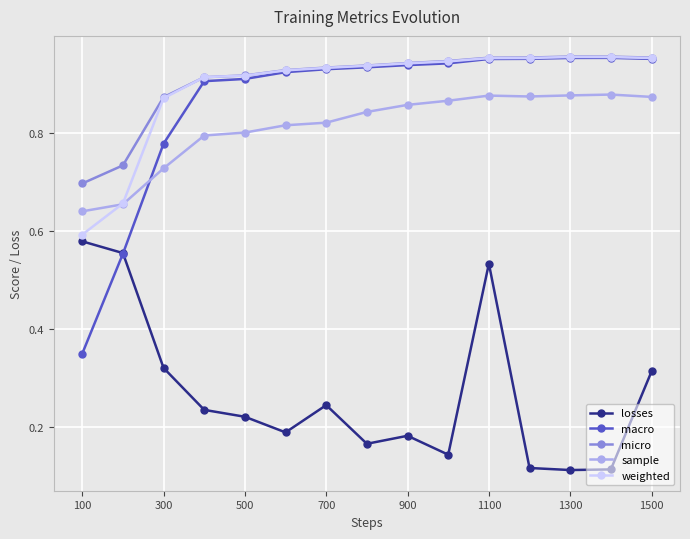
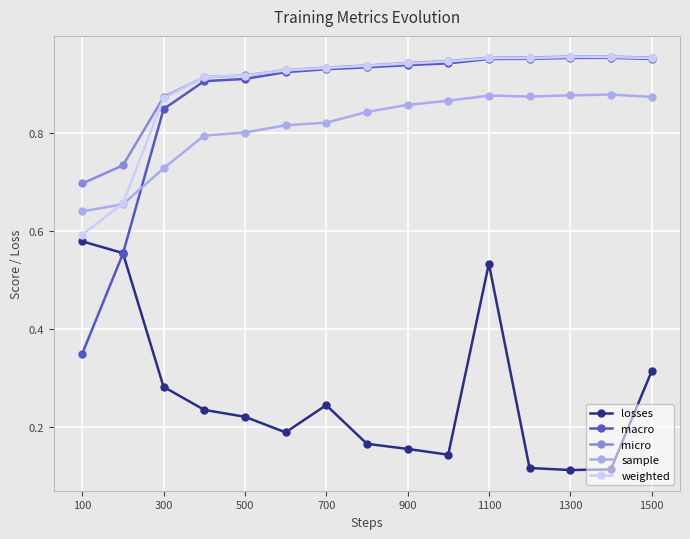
losses, 300: 0.32 -> 0.28
macro, 300: 0.78 -> 0.85
losses, 900: 0.18 -> 0.15
